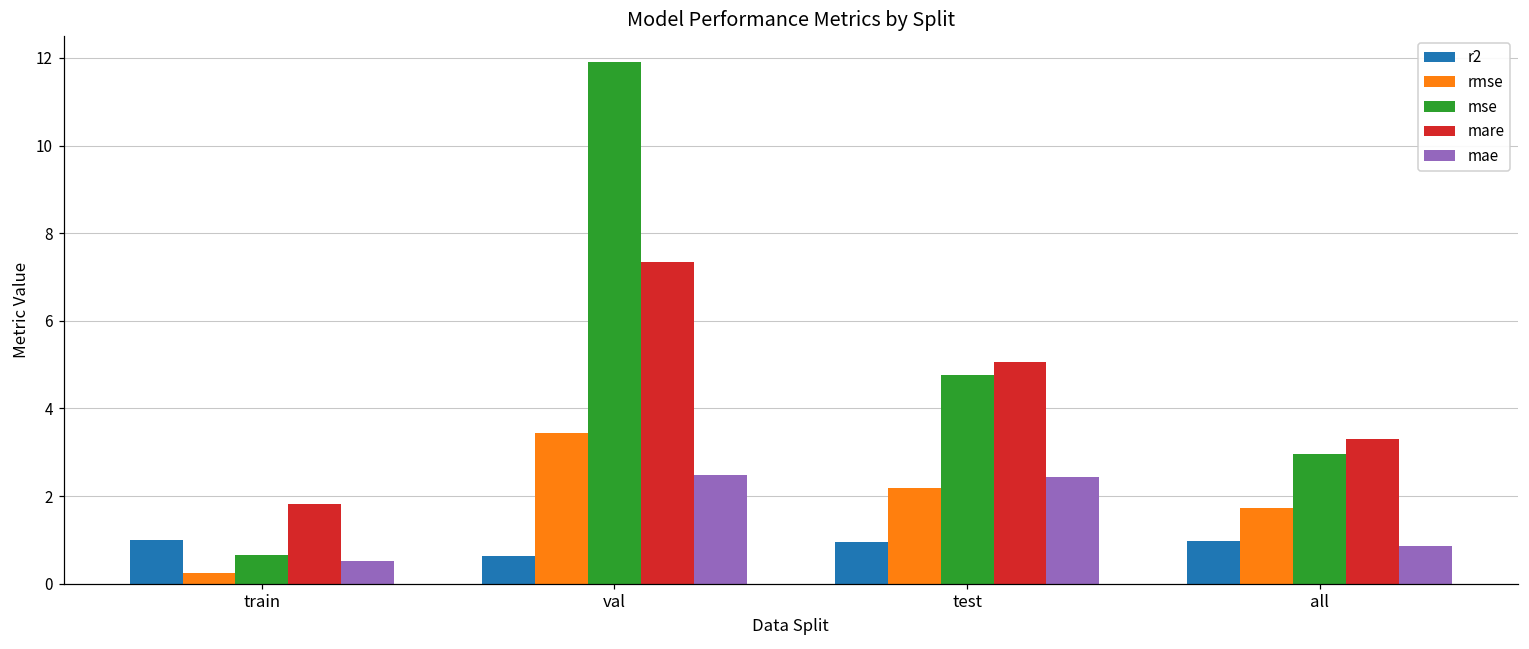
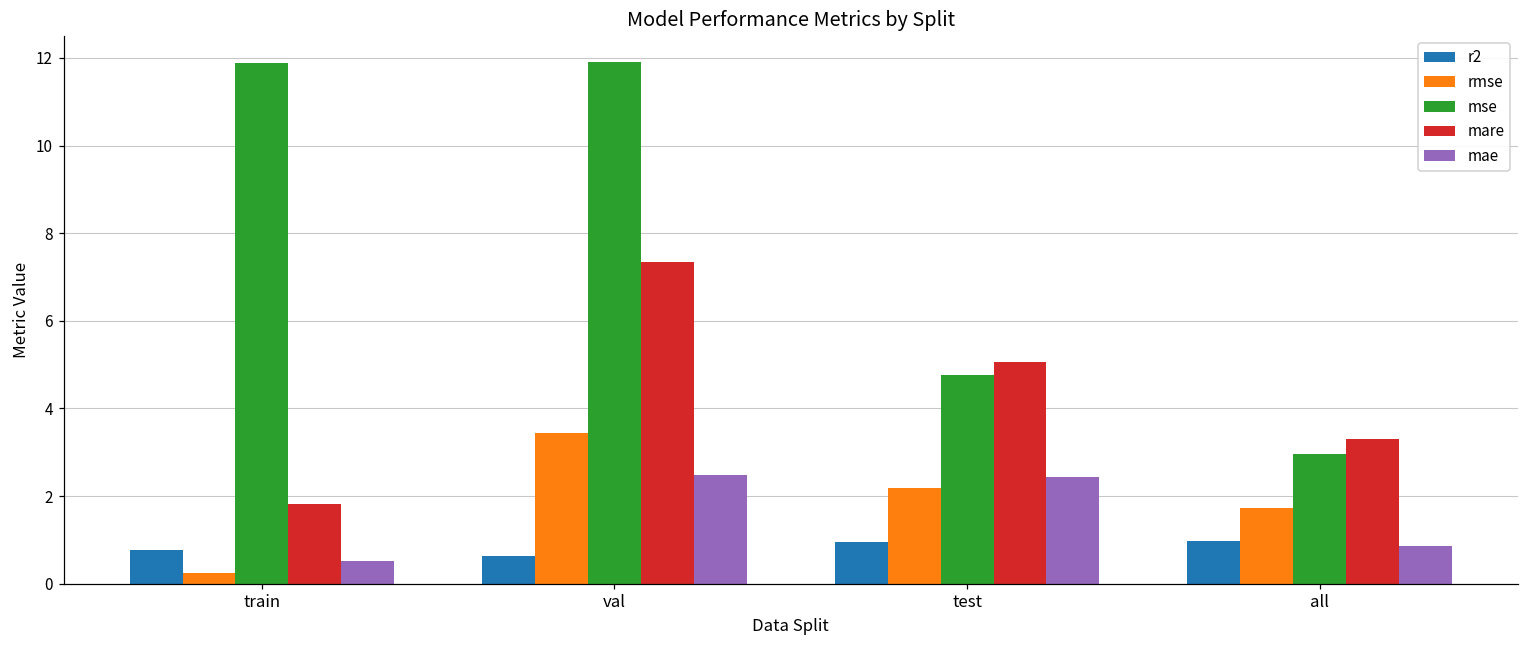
r2, train: 1.0 -> 0.8
mse, train: 0.7 -> 11.9
